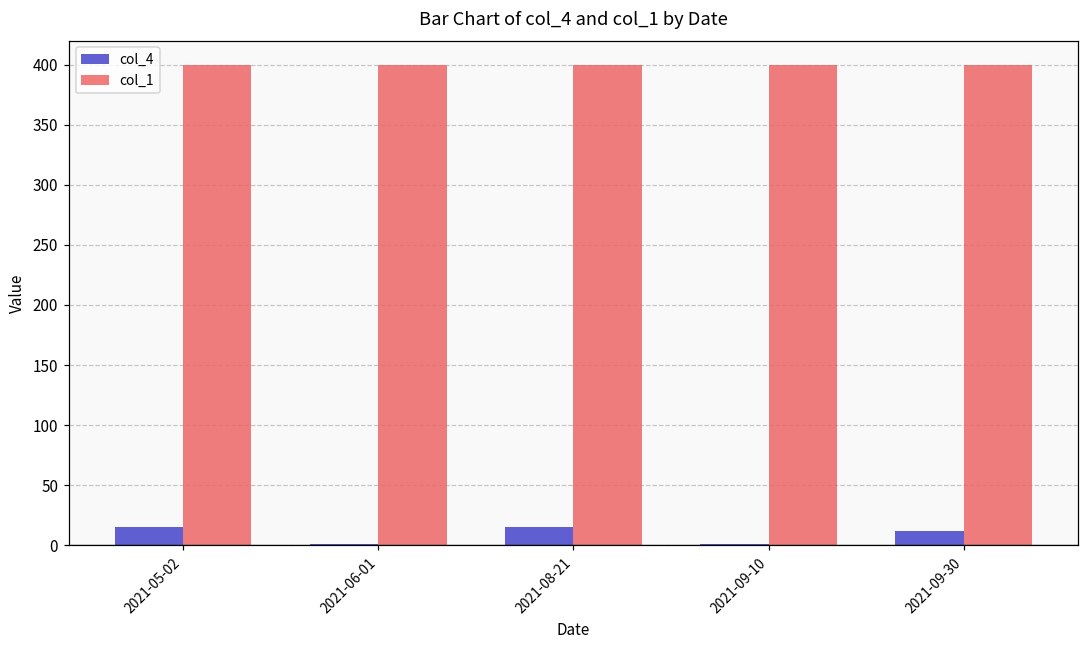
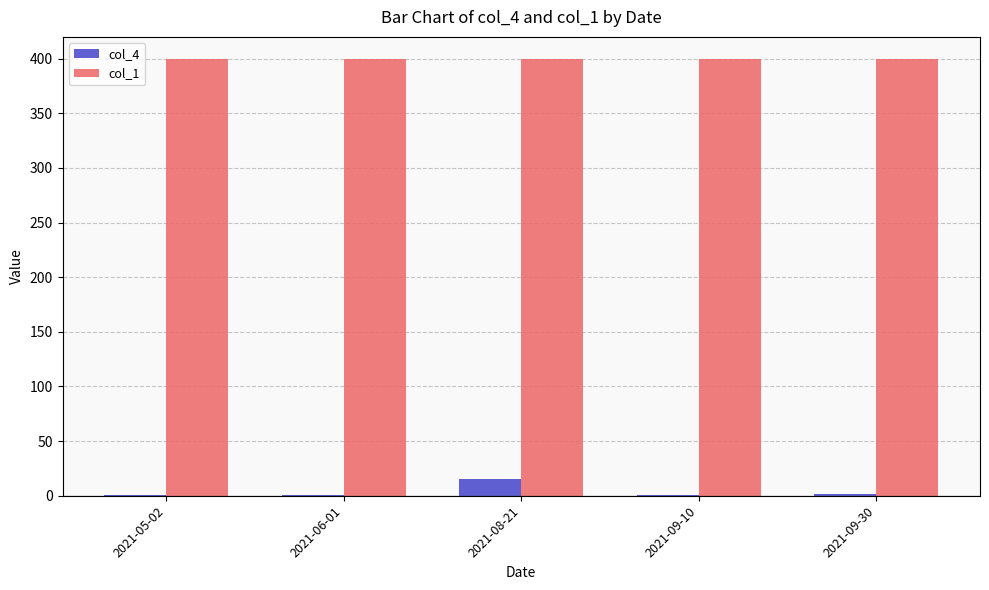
col_4, 2021-05-02: 15 -> 1
col_4, 2021-09-30: 12 -> 2
